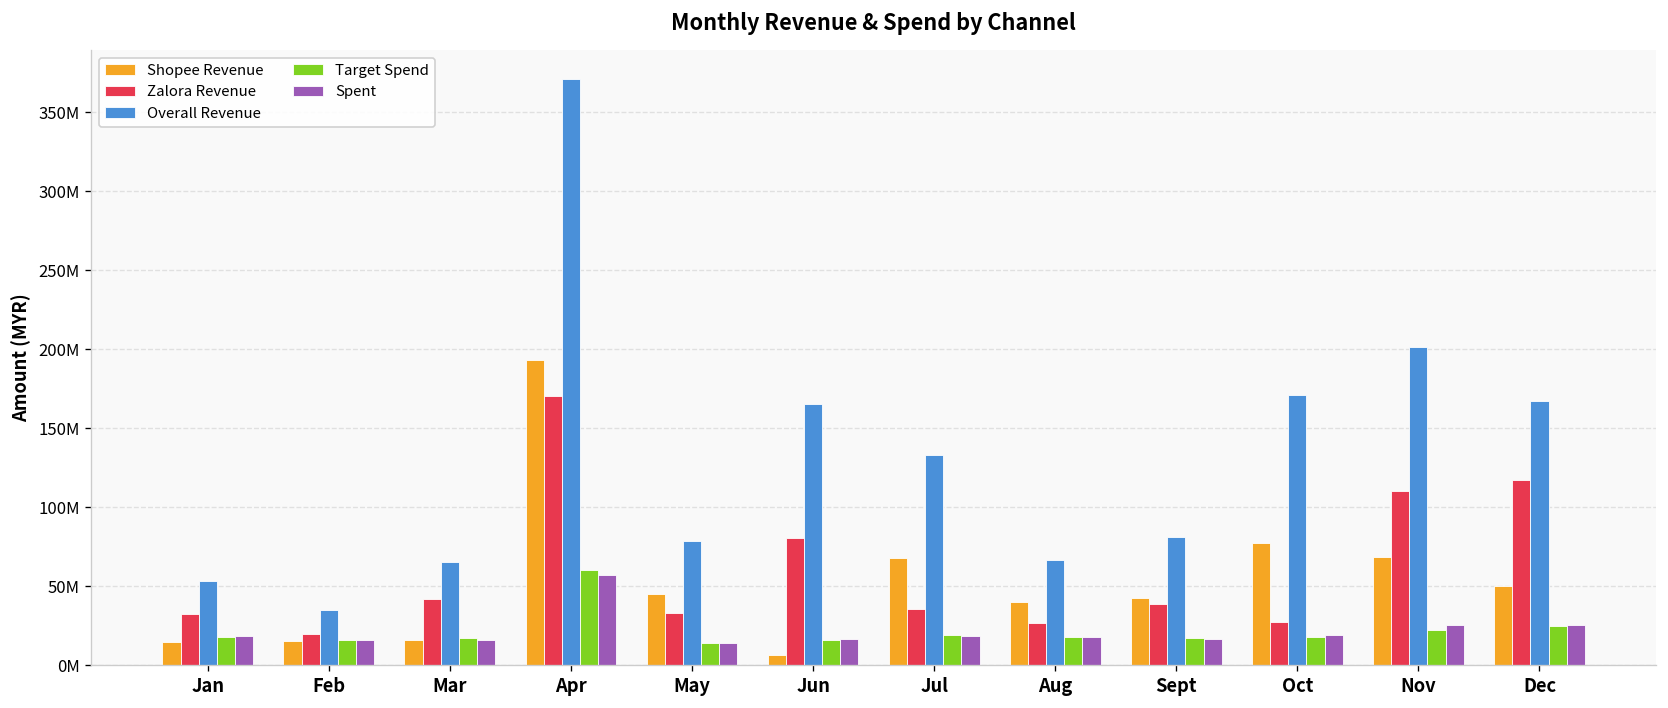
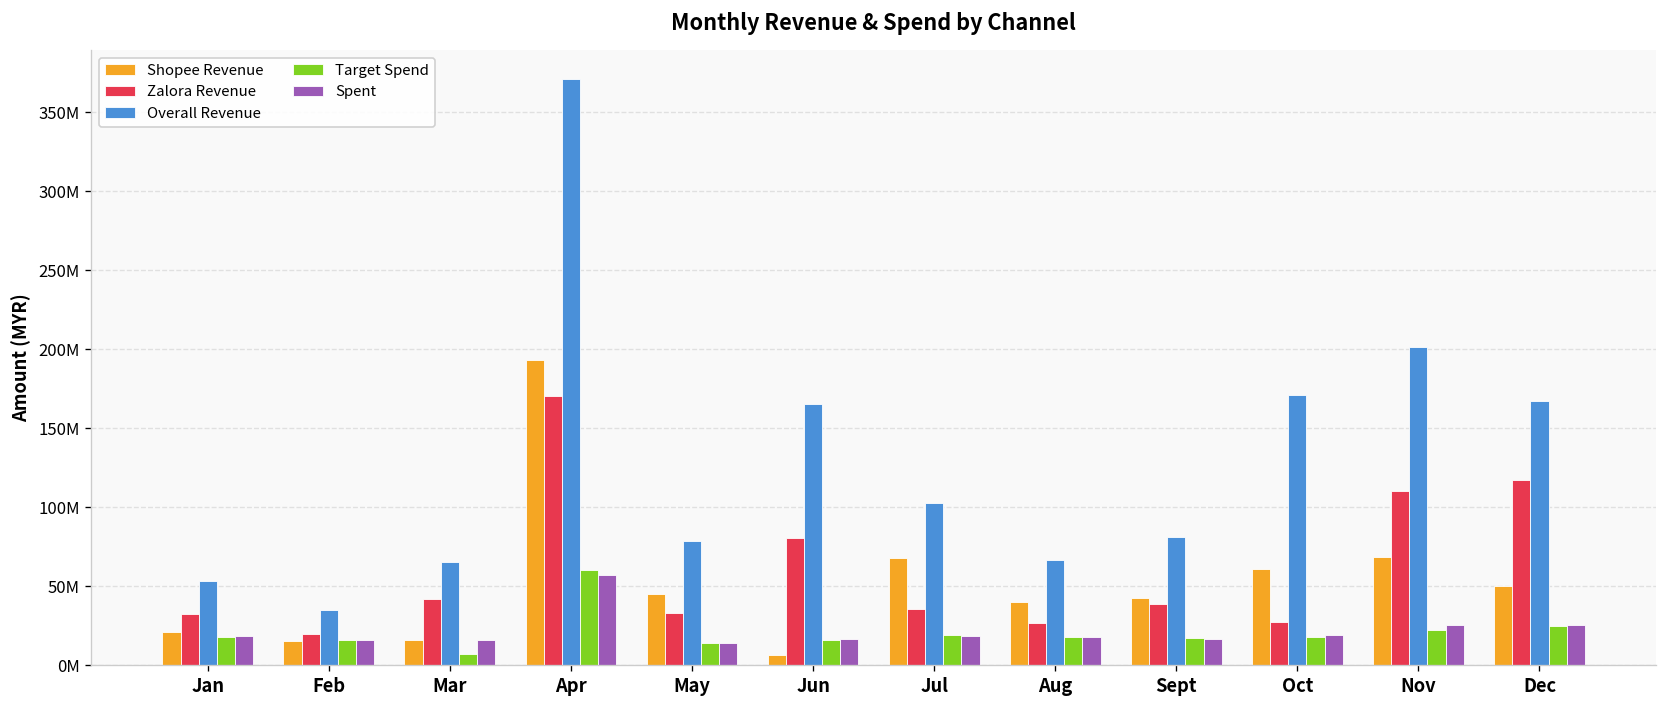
Shopee Revenue, Jan: 14000000 -> 21000000
Target Spend, Mar: 17000000 -> 7000000
Overall Revenue, Jul: 133000000 -> 103000000
Shopee Revenue, Oct: 77000000 -> 61000000
